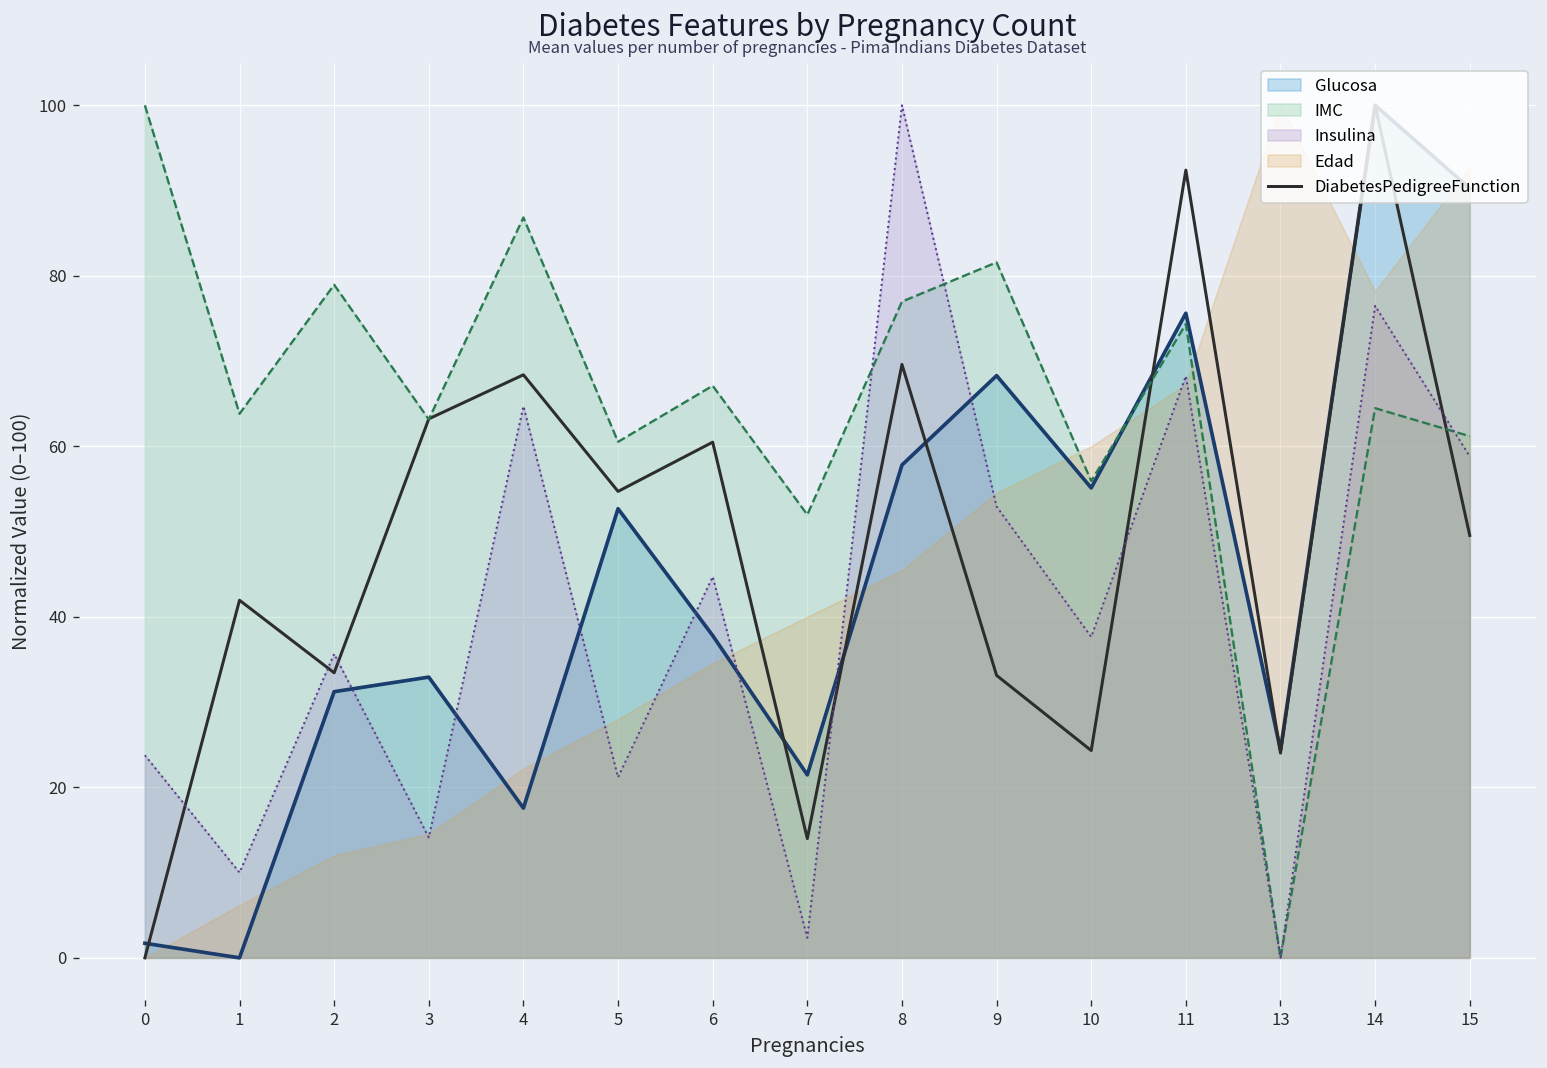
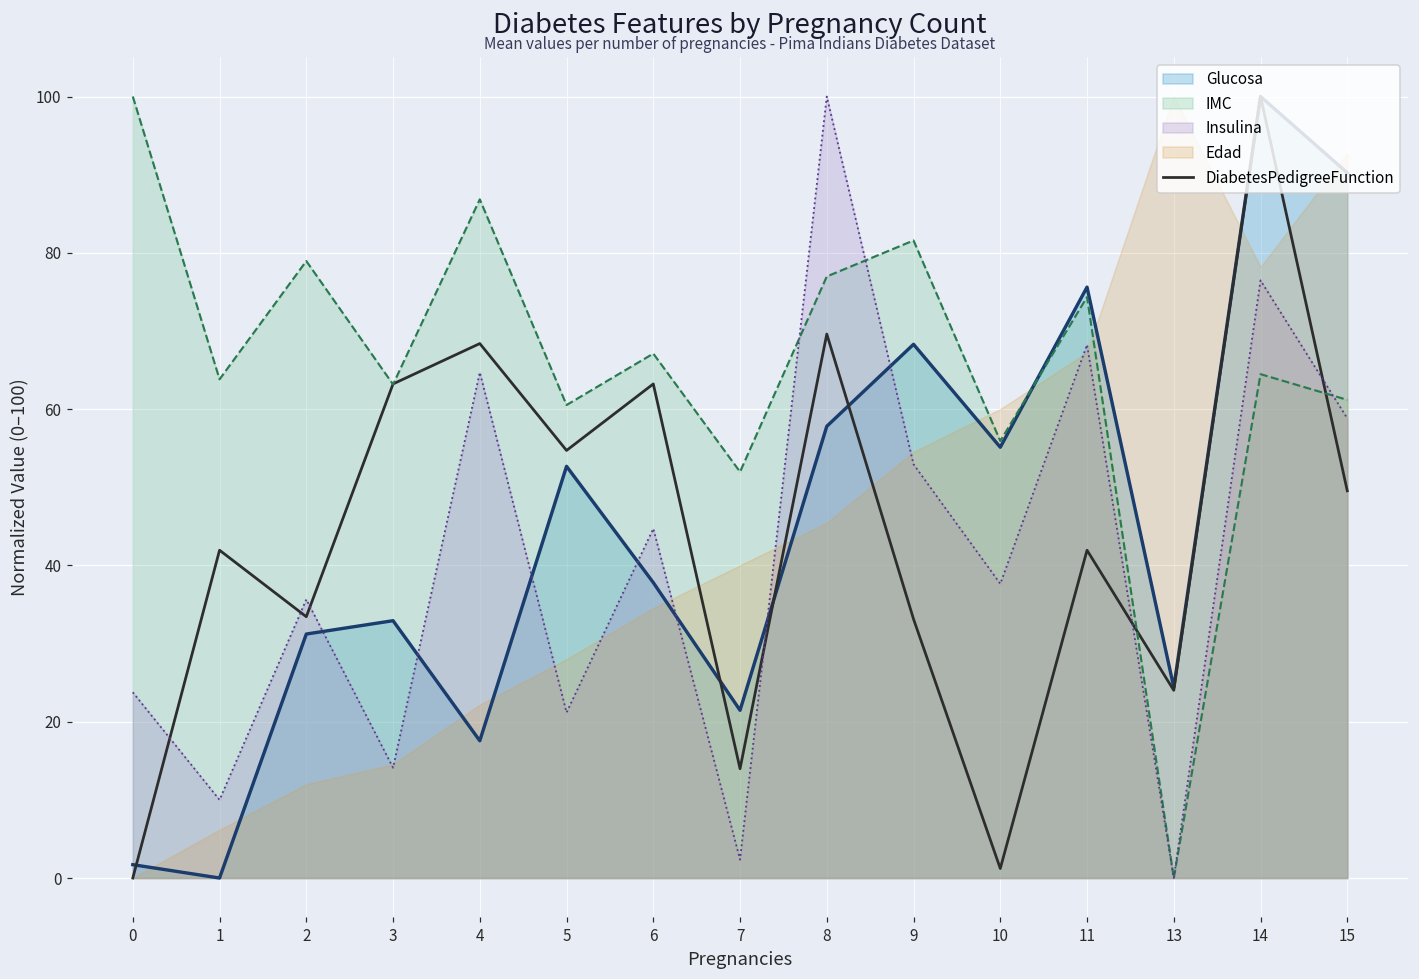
DiabetesPedigreeFunction, 6: 60 -> 63
DiabetesPedigreeFunction, 10: 24 -> 1
DiabetesPedigreeFunction, 11: 92 -> 42
